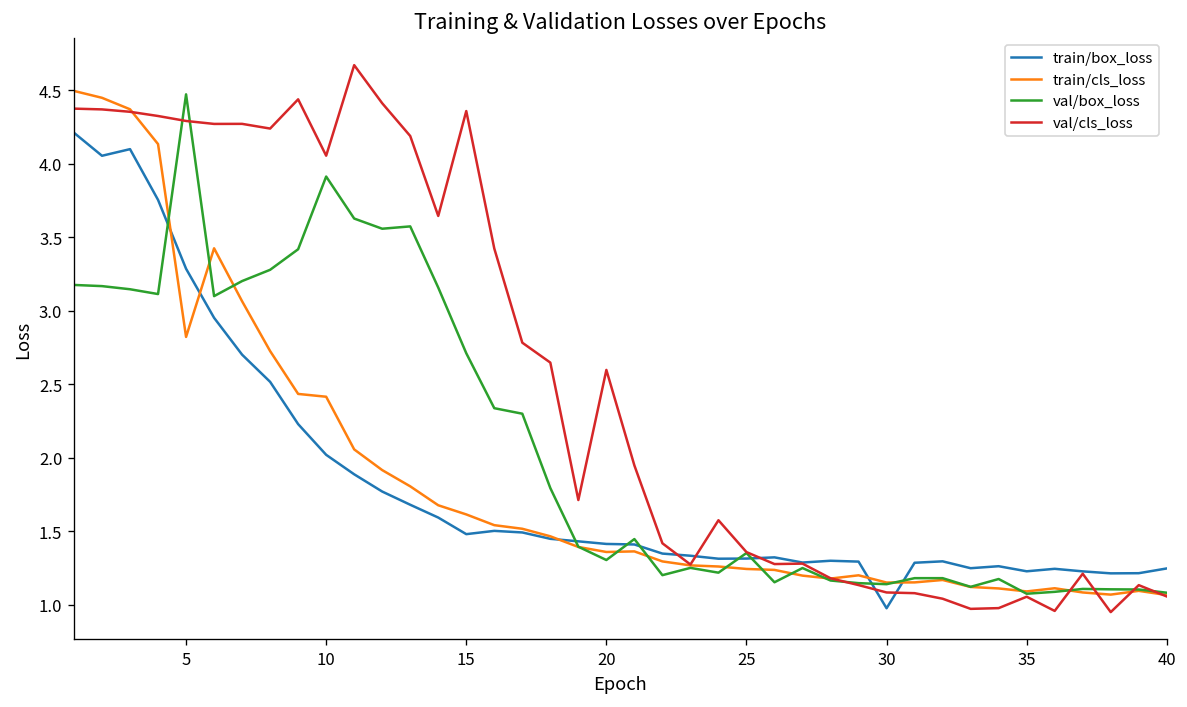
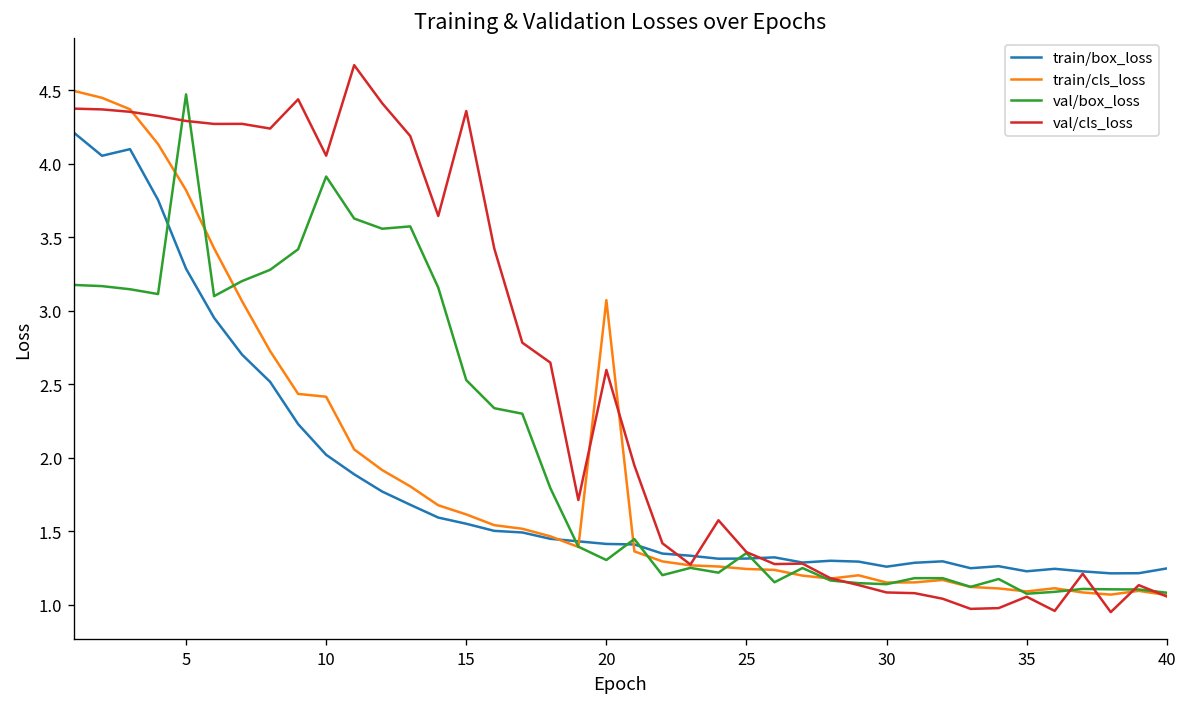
train/cls_loss, 5: 2.82 -> 3.82
train/box_loss, 15: 1.48 -> 1.55
val/box_loss, 15: 2.71 -> 2.53
train/cls_loss, 20: 1.36 -> 3.07
train/box_loss, 30: 0.98 -> 1.26
